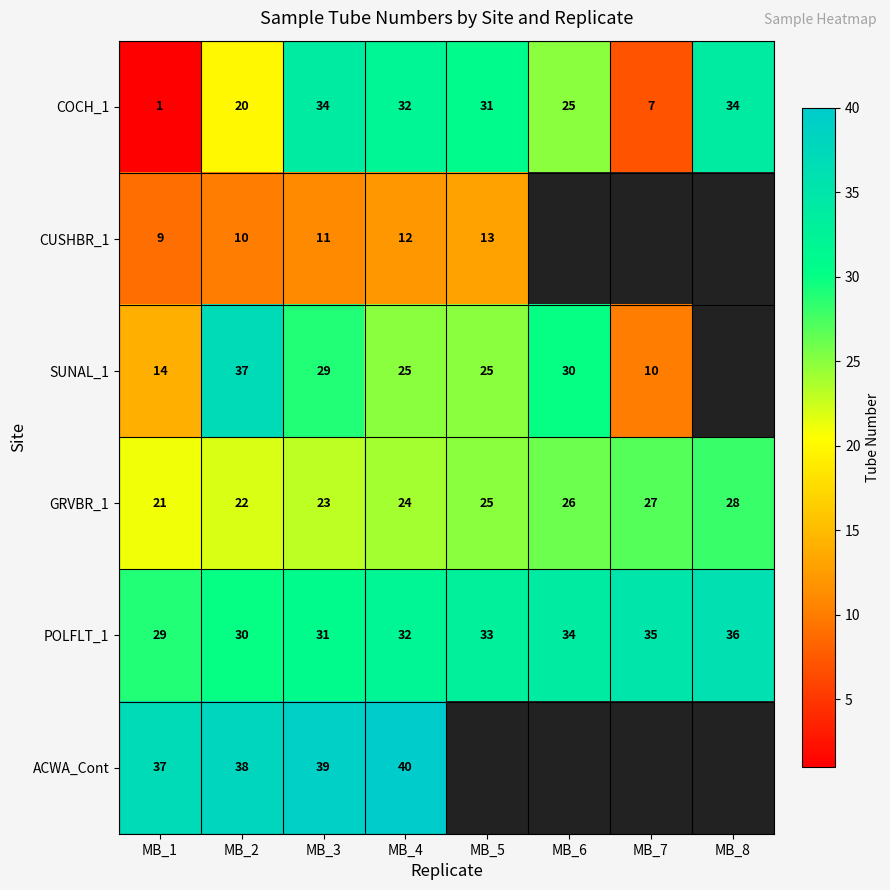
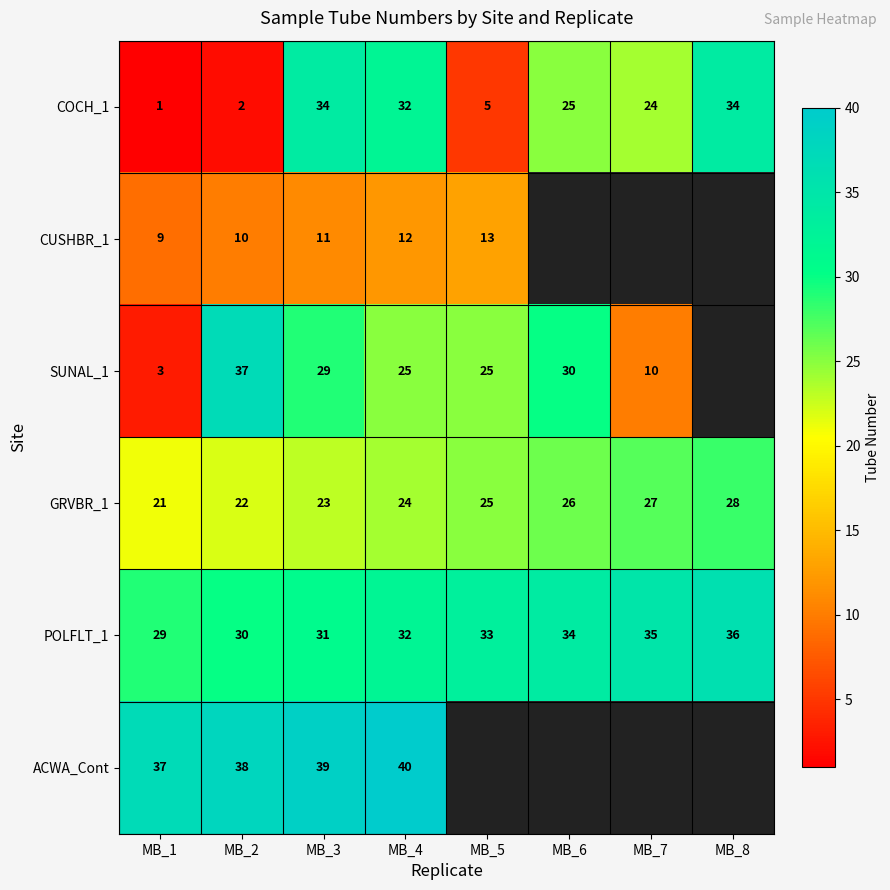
COCH_1, MB_2: 20 -> 2
COCH_1, MB_5: 31 -> 5
COCH_1, MB_7: 7 -> 24
SUNAL_1, MB_1: 14 -> 3
